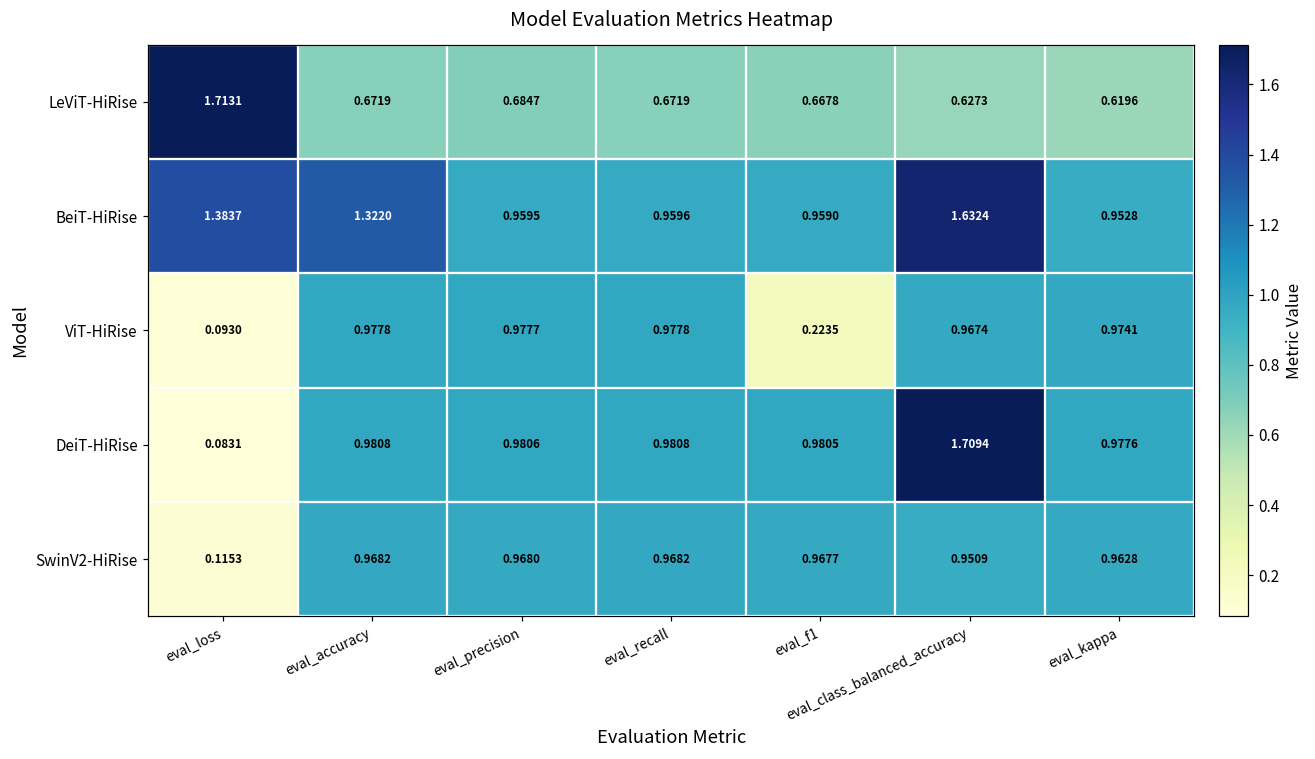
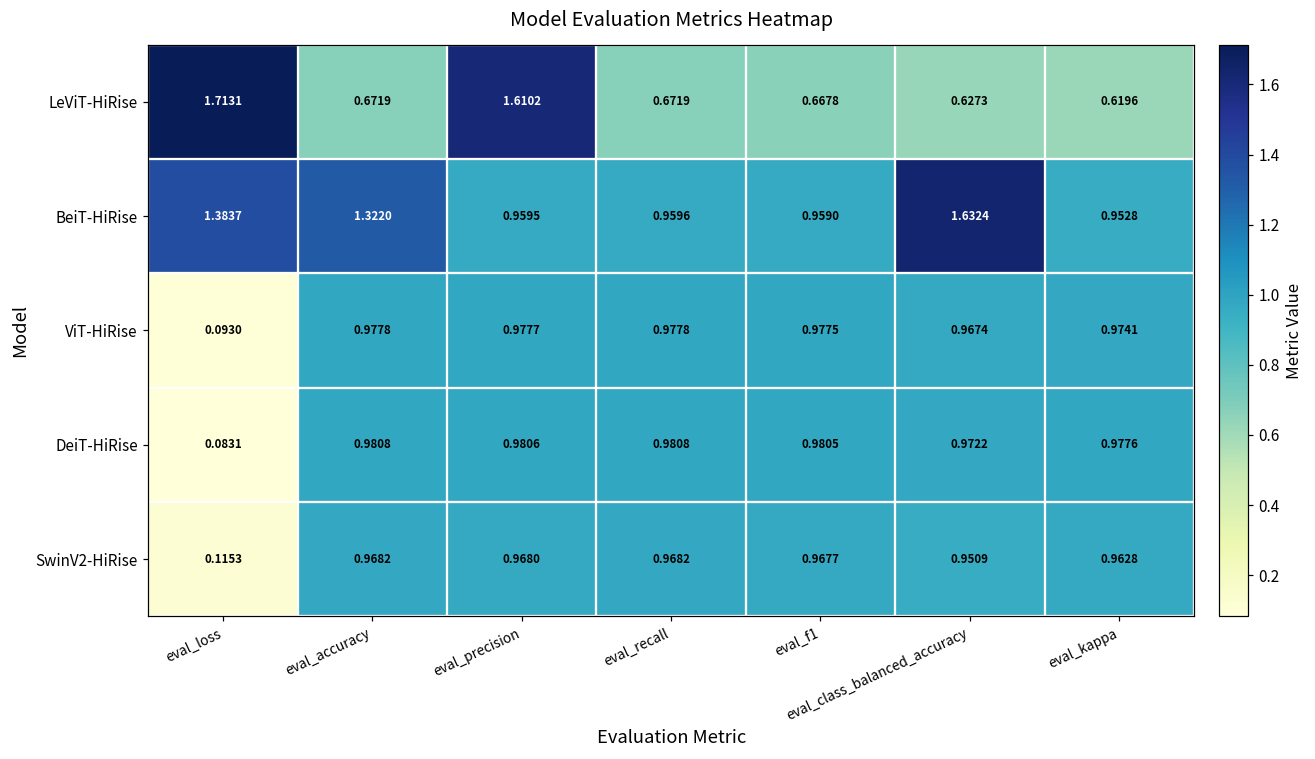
LeViT-HiRise, eval_precision: 0.6847 -> 1.6102
ViT-HiRise, eval_f1: 0.2235 -> 0.9775
DeiT-HiRise, eval_class_balanced_accuracy: 1.7094 -> 0.9722
